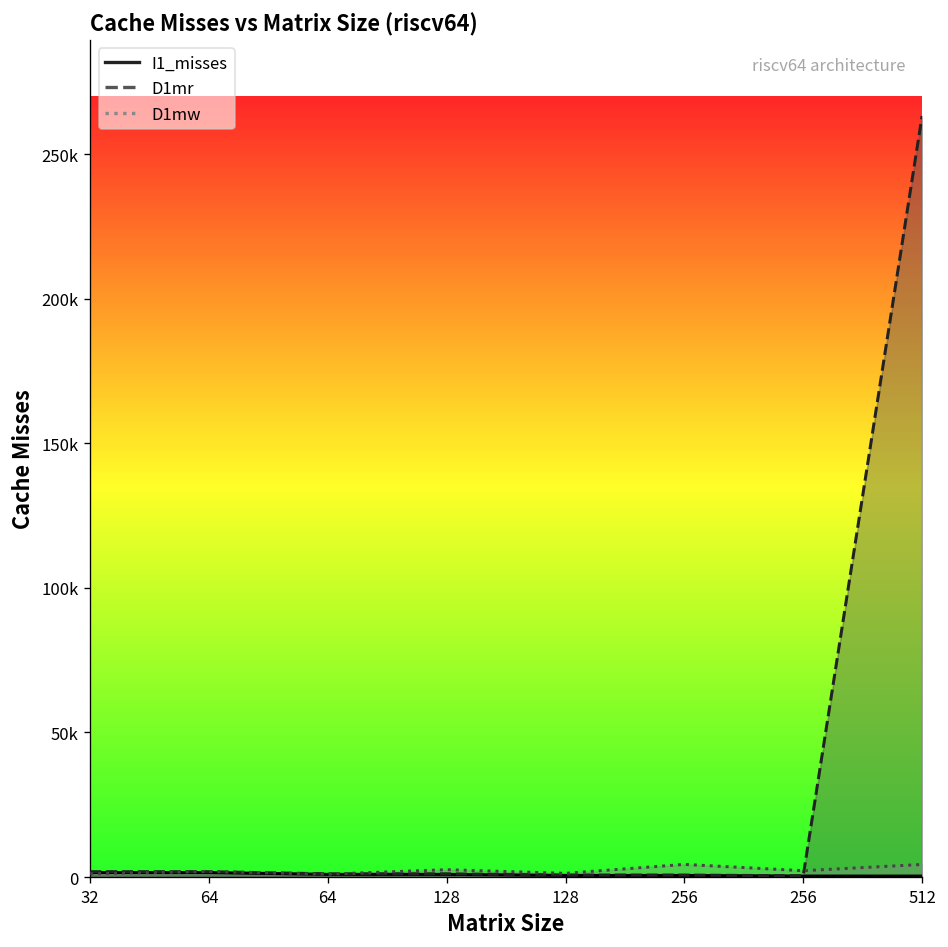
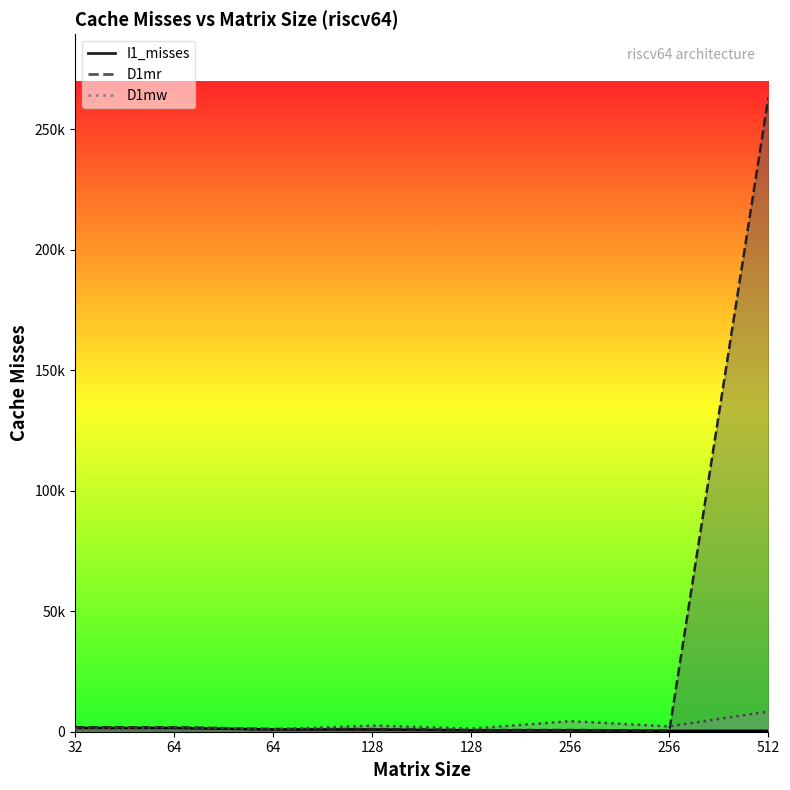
D1mw, 512: 4000 -> 8000
